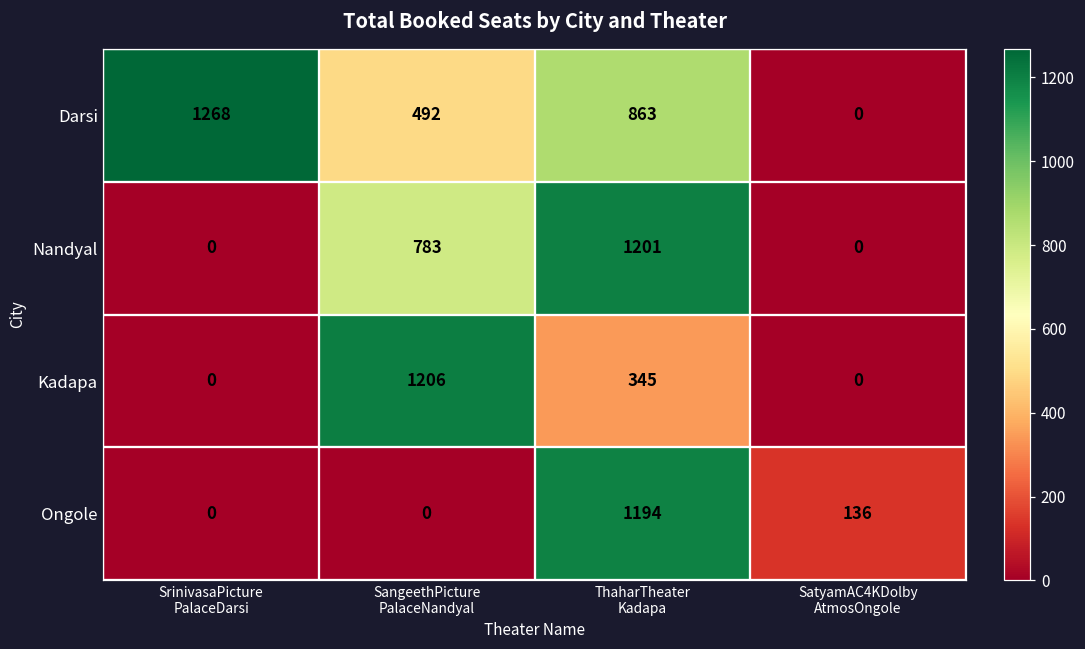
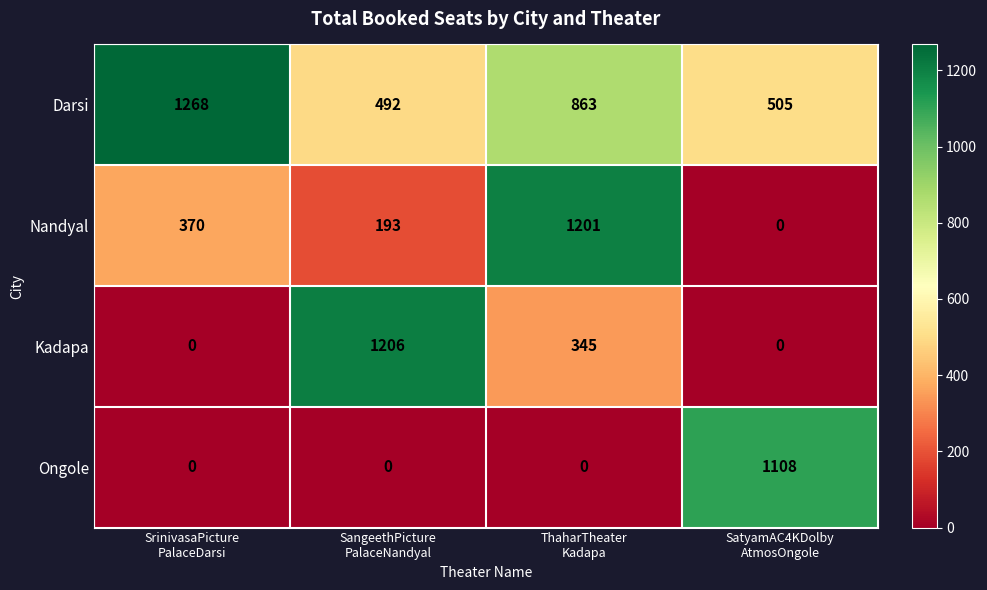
Darsi, SatyamAC4KDolby AtmosOngole: 0 -> 505
Nandyal, SrinivasaPicture PalaceDarsi: 0 -> 370
Nandyal, SangeethPicture PalaceNandyal: 783 -> 193
Ongole, ThaharTheater Kadapa: 1194 -> 0
Ongole, SatyamAC4KDolby AtmosOngole: 136 -> 1108
